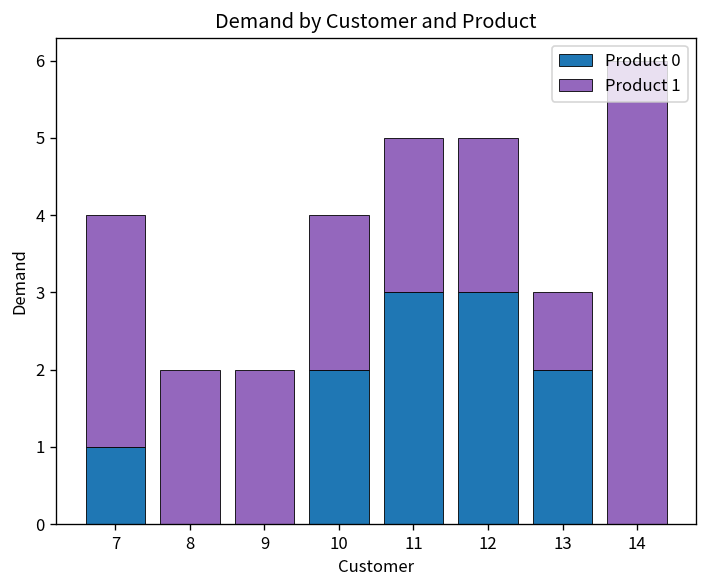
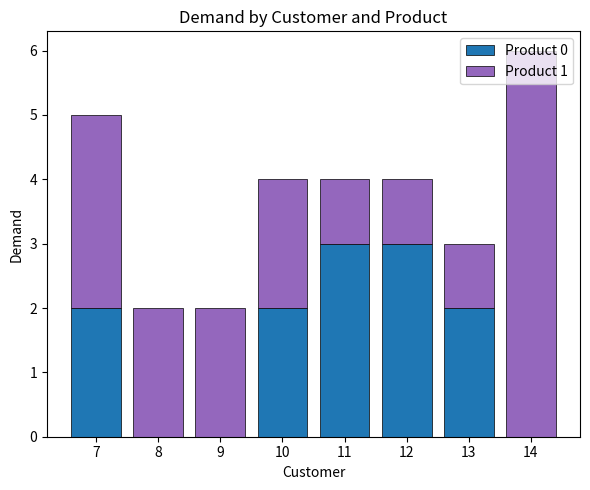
Product 0, 7: 1 -> 2
Product 1, 11: 2 -> 1
Product 1, 12: 2 -> 1
